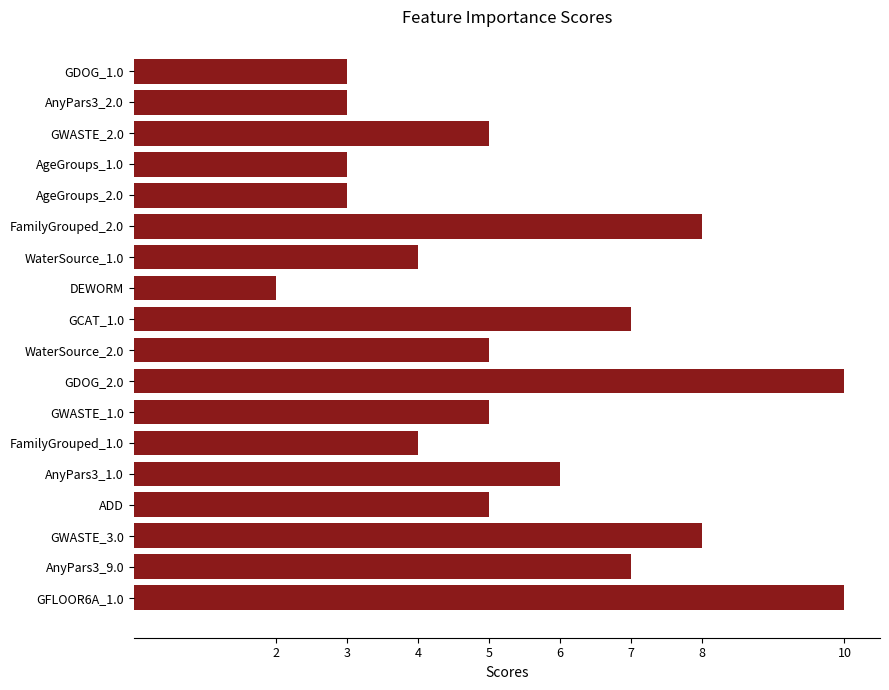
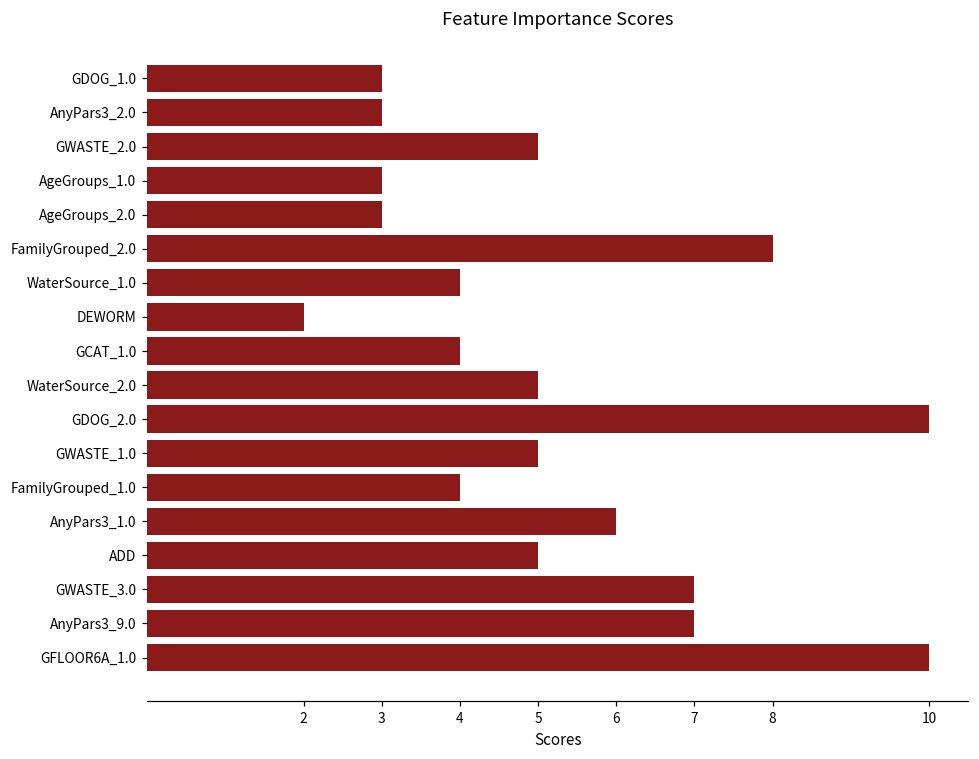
GCAT_1.0: 7 -> 4
GWASTE_3.0: 8 -> 7
